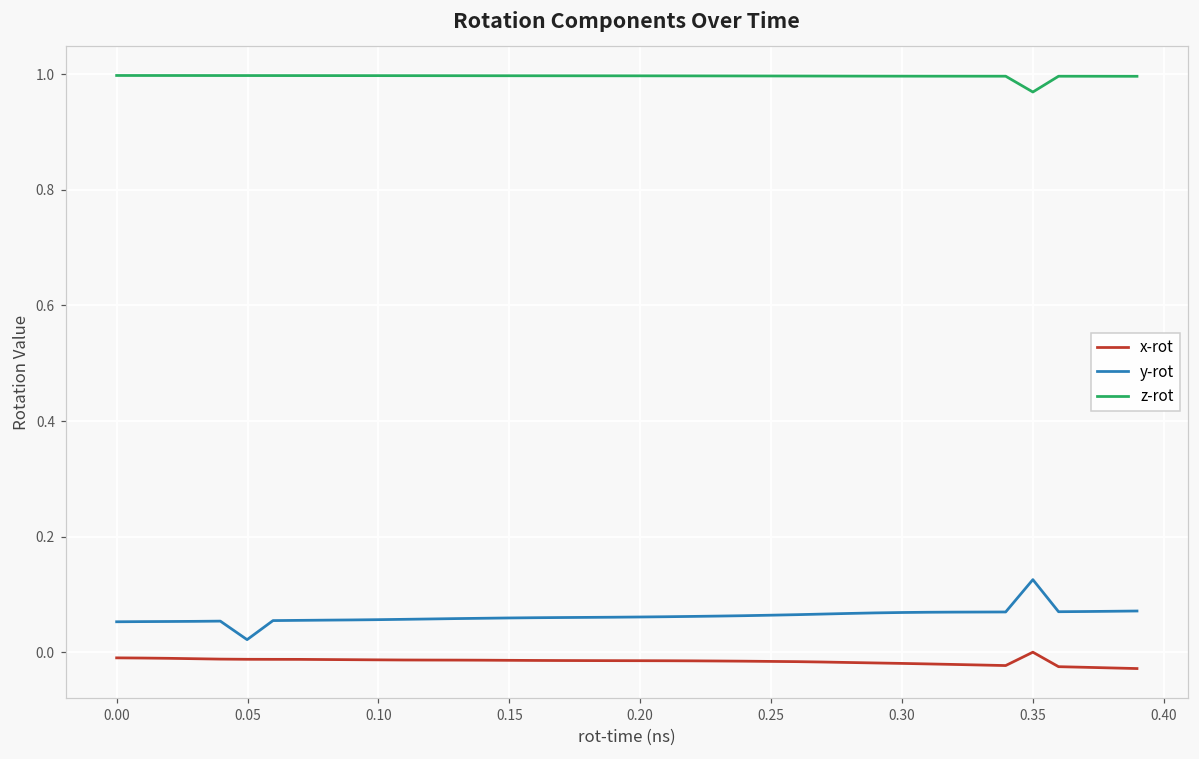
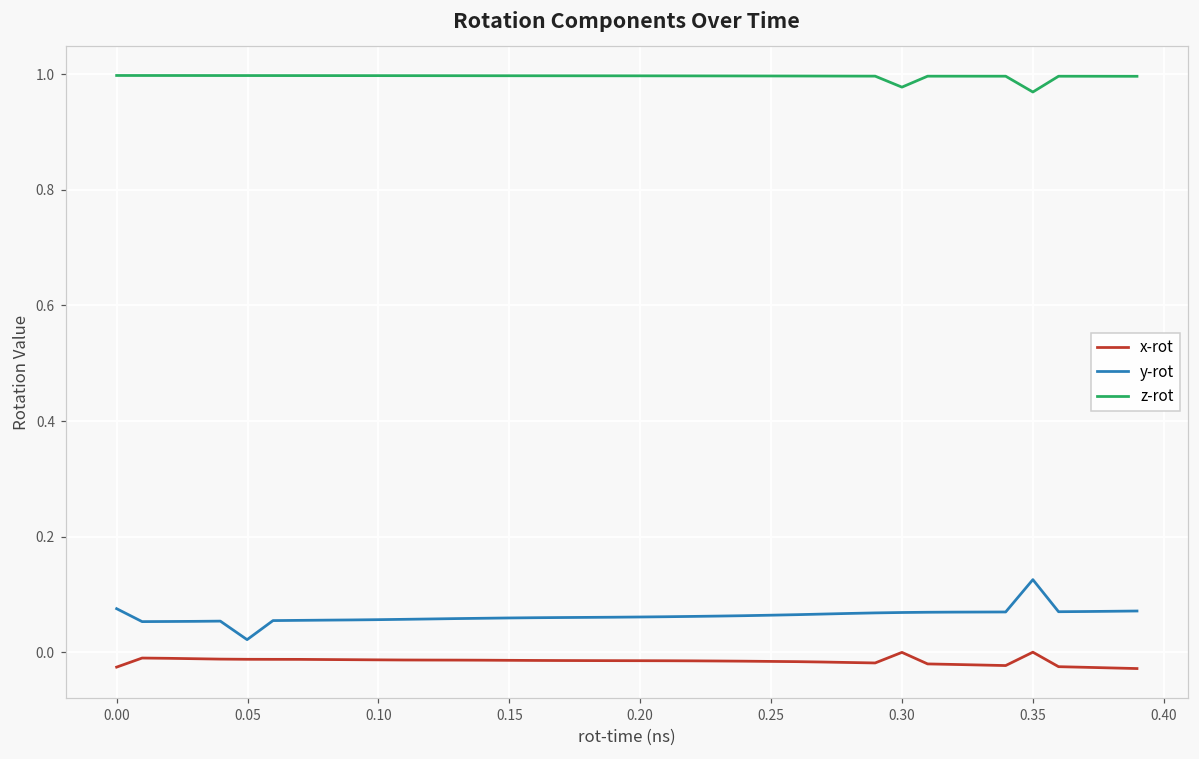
x-rot, 0.00: -0.01 -> -0.03
y-rot, 0.00: 0.05 -> 0.08
x-rot, 0.30: -0.02 -> 0.00
z-rot, 0.30: 1.00 -> 0.98
